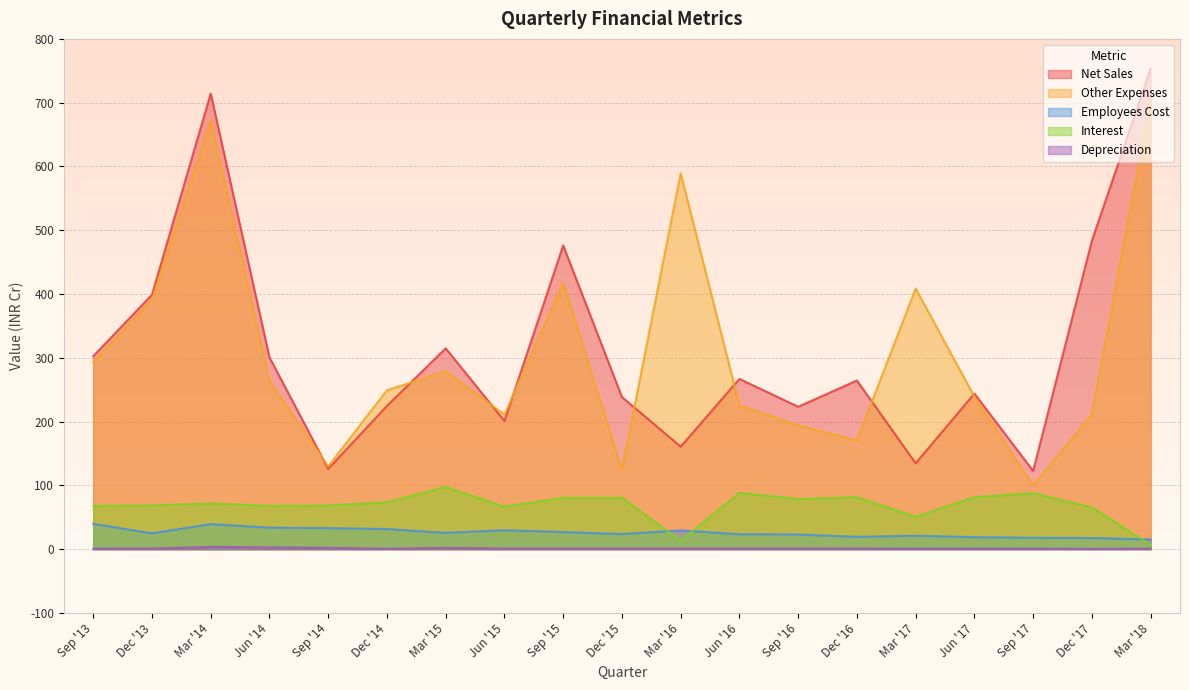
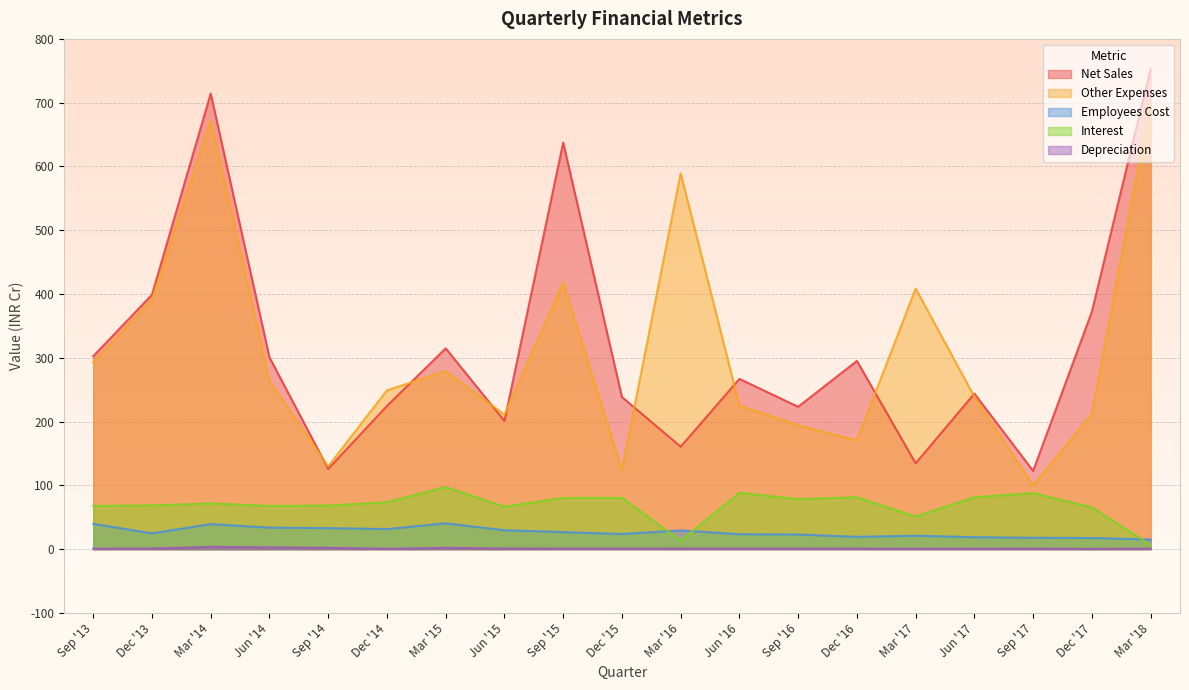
Employees Cost, Mar '15: 30 -> 40
Net Sales, Sep '15: 480 -> 640
Net Sales, Dec '16: 260 -> 300
Net Sales, Dec '17: 480 -> 370
